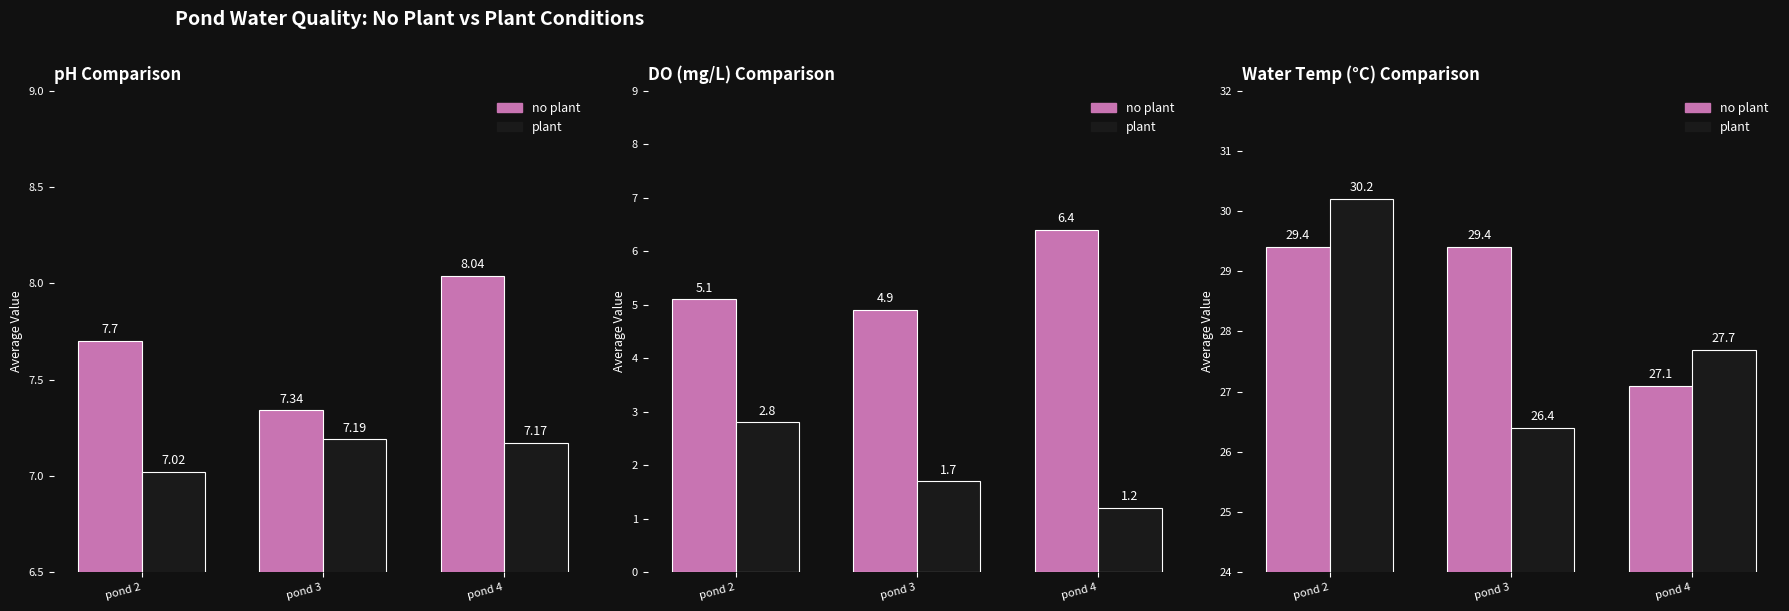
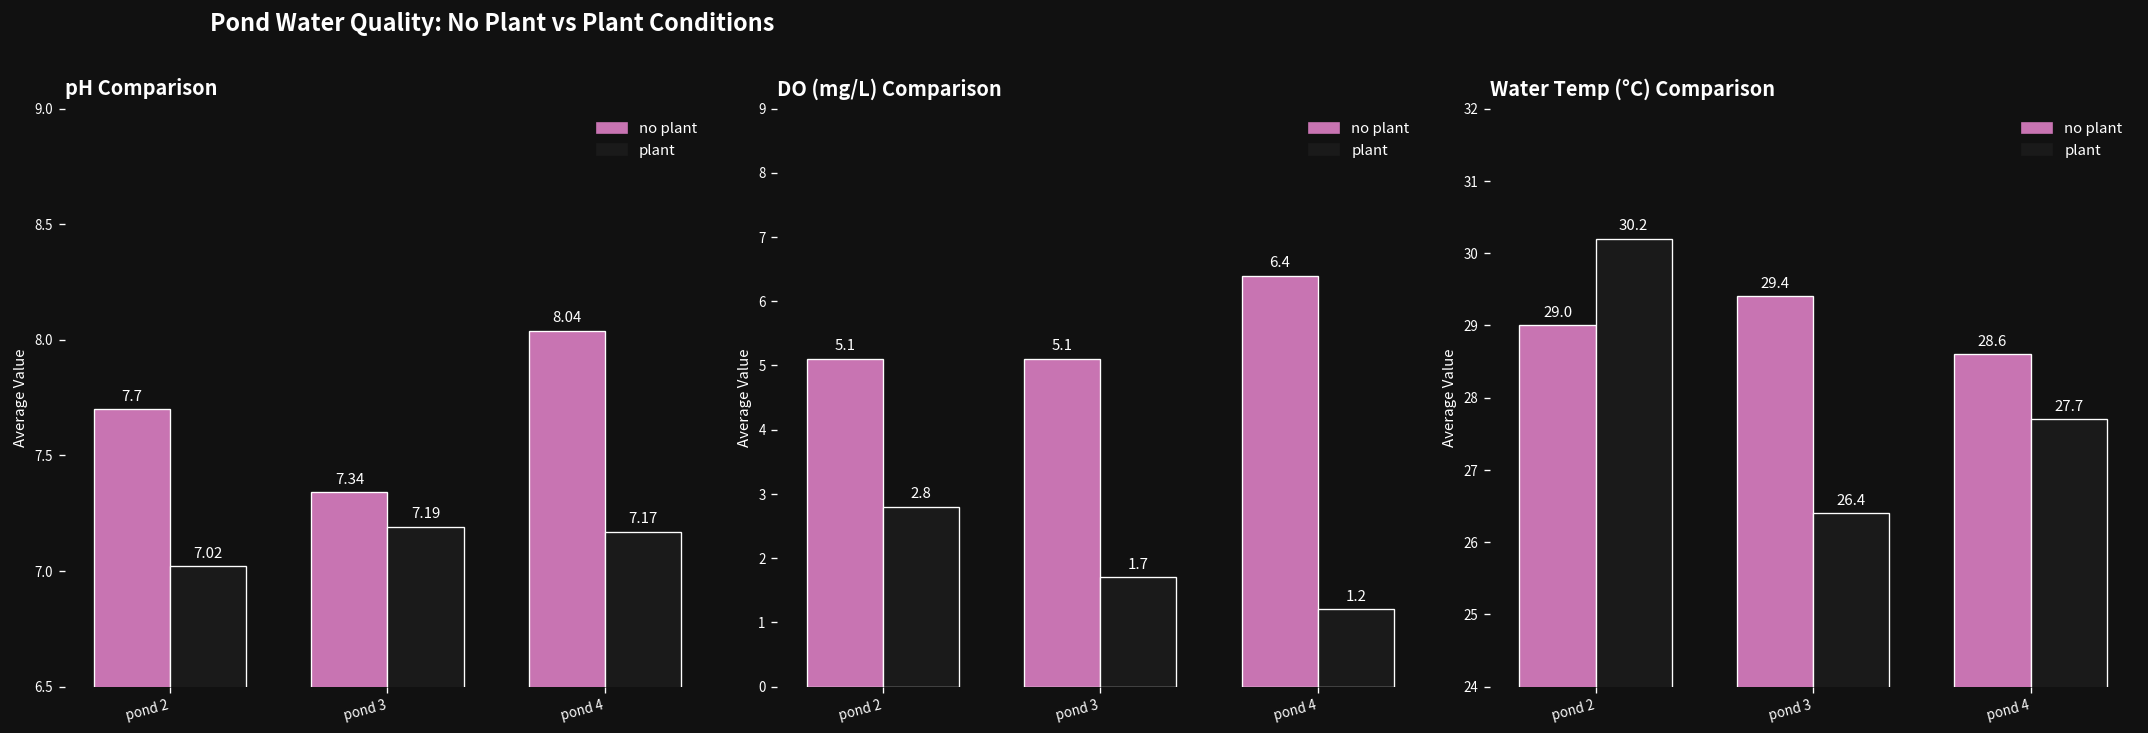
DO (mg/L) Comparison, no plant, pond 3: 4.9 -> 5.1
Water Temp (°C) Comparison, no plant, pond 2: 29.4 -> 29.0
Water Temp (°C) Comparison, no plant, pond 4: 27.1 -> 28.6
